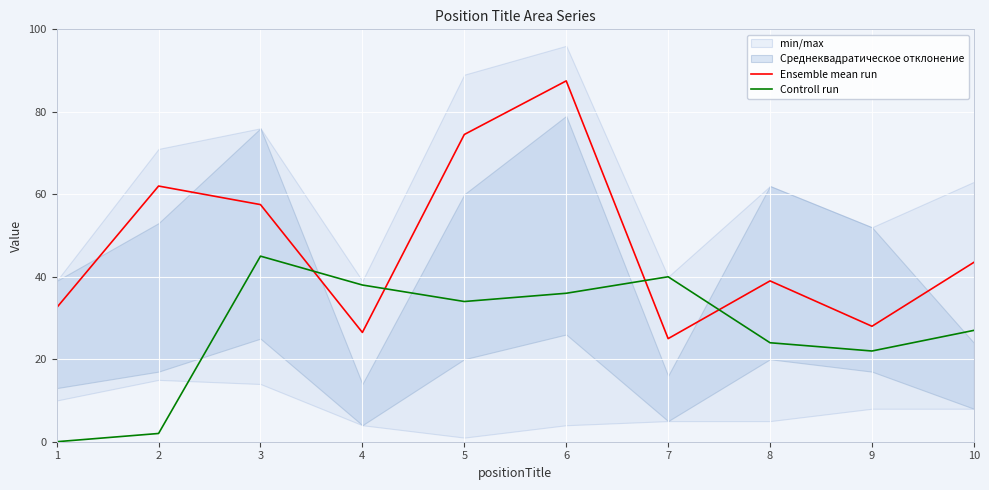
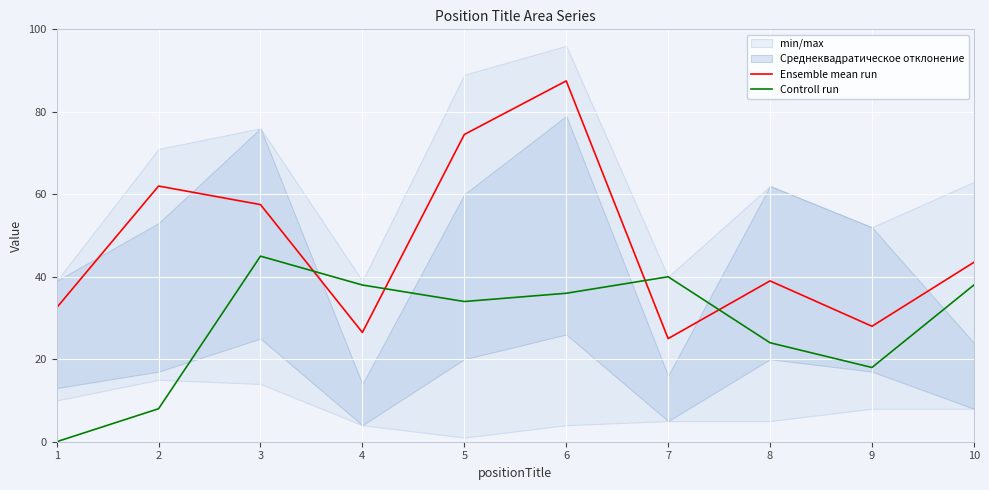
Controll run, 2: 2 -> 8
Controll run, 9: 22 -> 18
Controll run, 10: 27 -> 38
